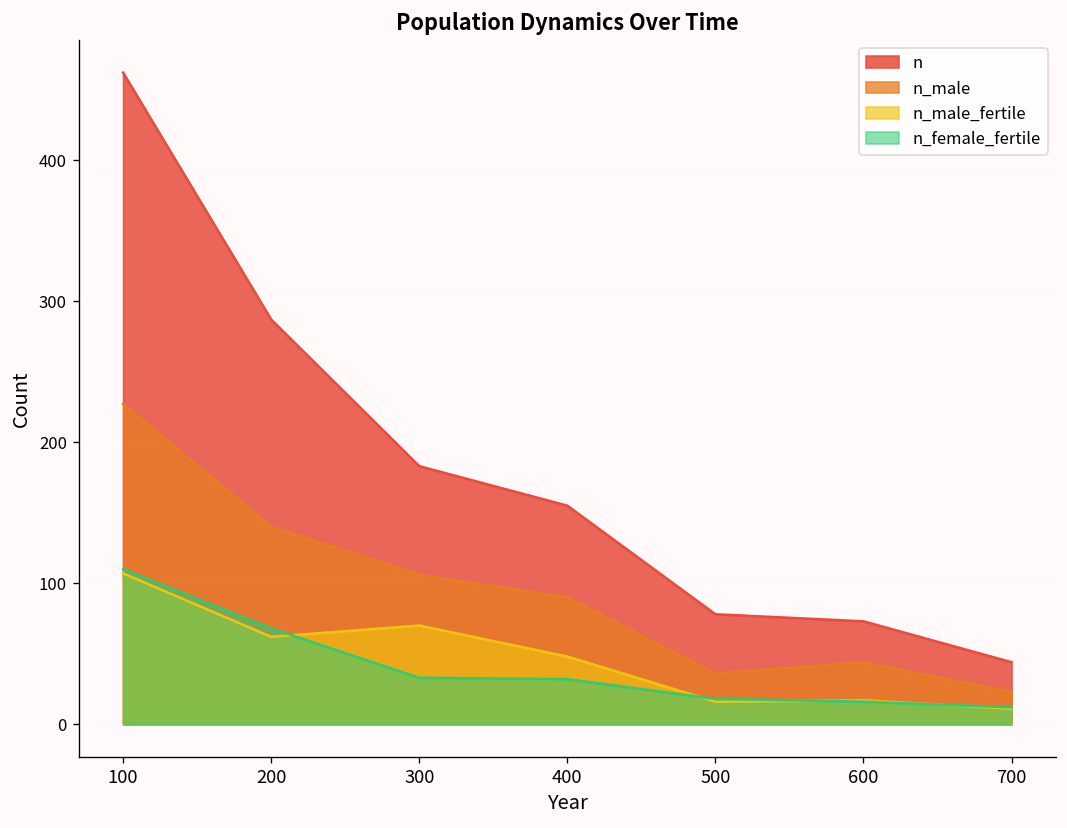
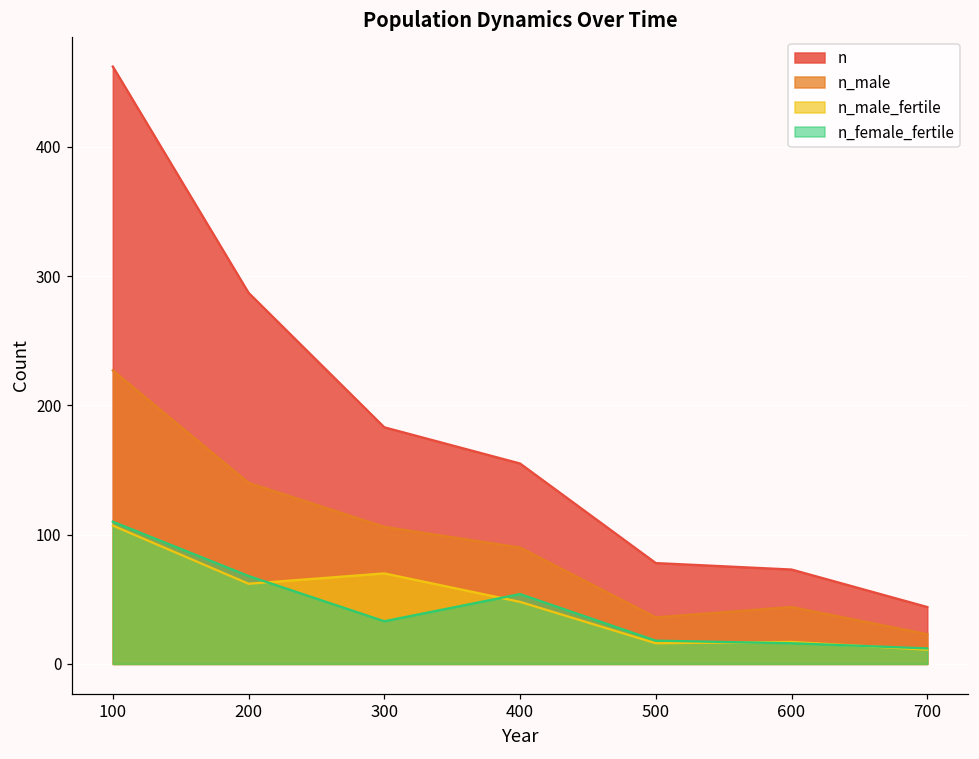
n_female_fertile, 400: 32 -> 54
